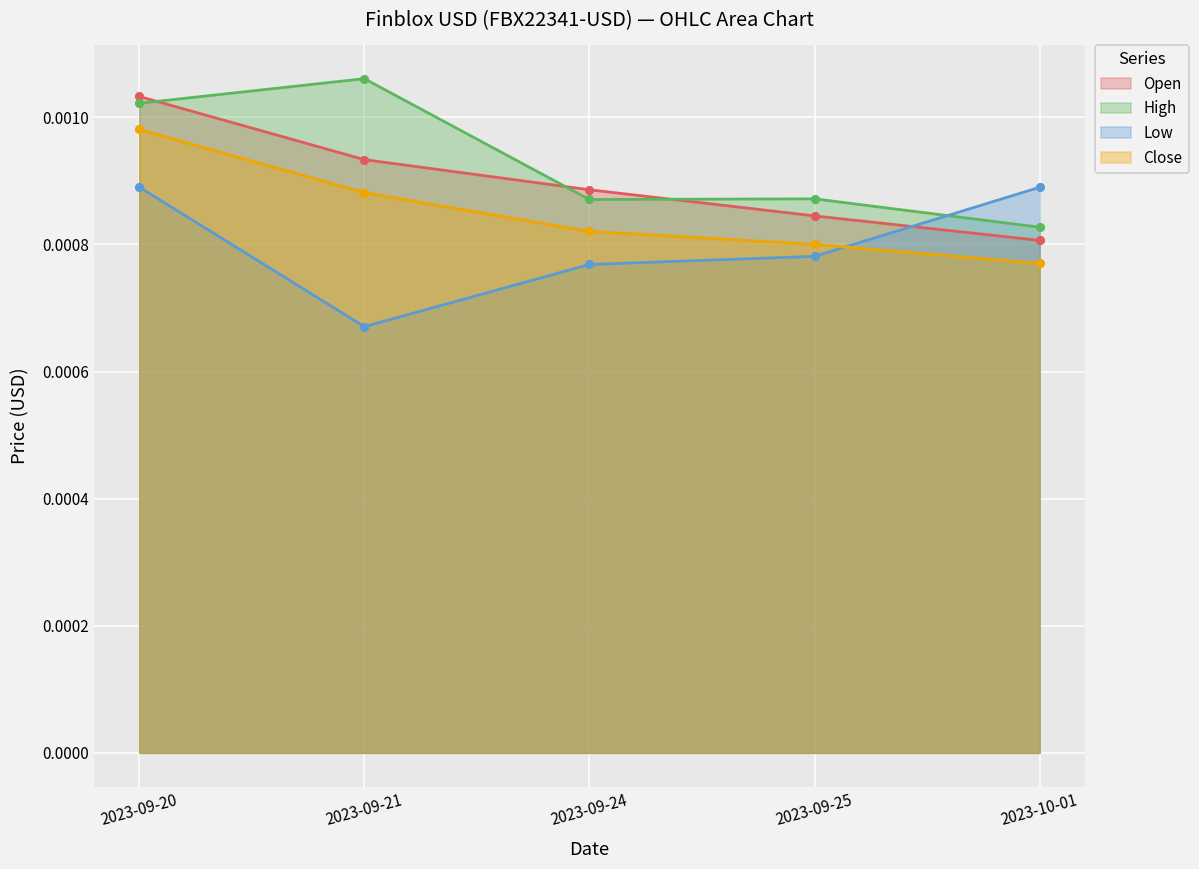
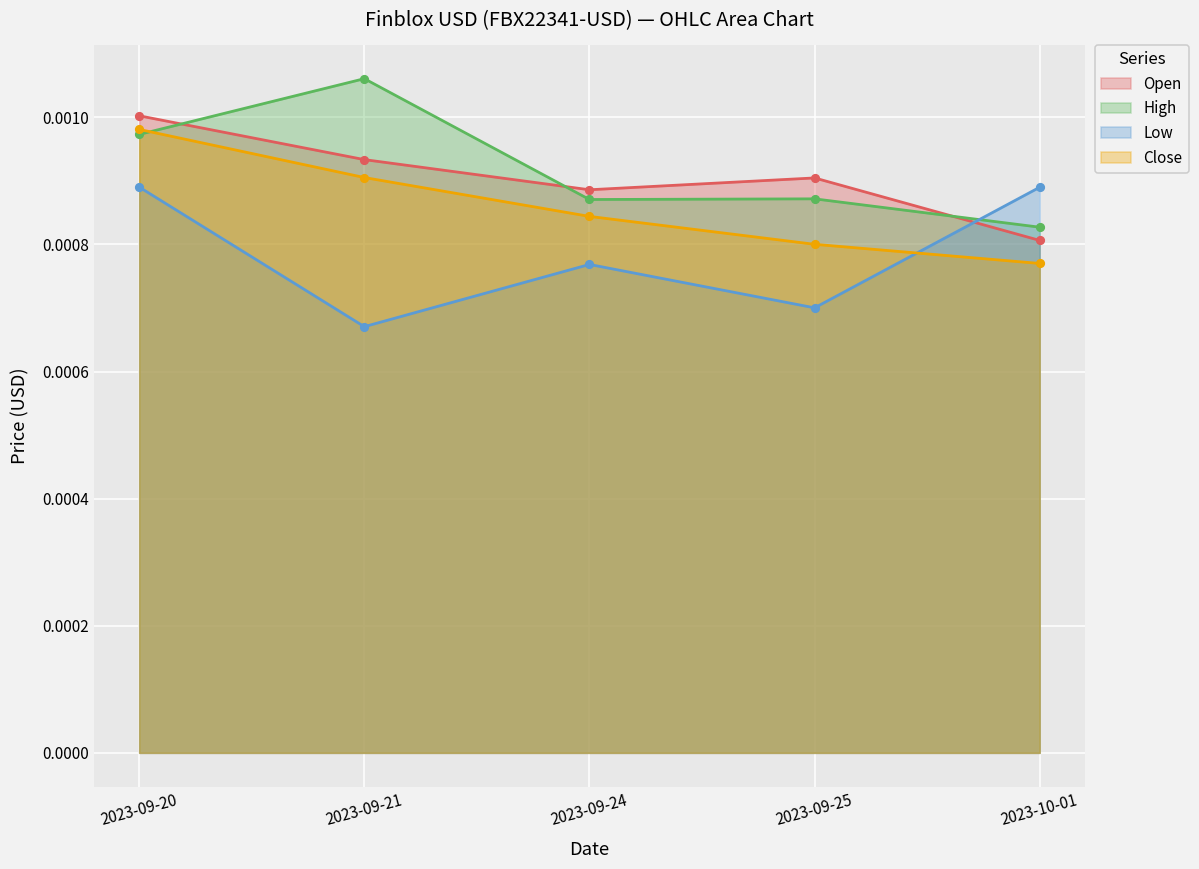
Open, 2023-09-20: 0.00103 -> 0.00100
High, 2023-09-20: 0.00102 -> 0.00097
Close, 2023-09-21: 0.00088 -> 0.00091
Close, 2023-09-24: 0.00082 -> 0.00084
Open, 2023-09-25: 0.00084 -> 0.00090
Low, 2023-09-25: 0.00078 -> 0.00070
